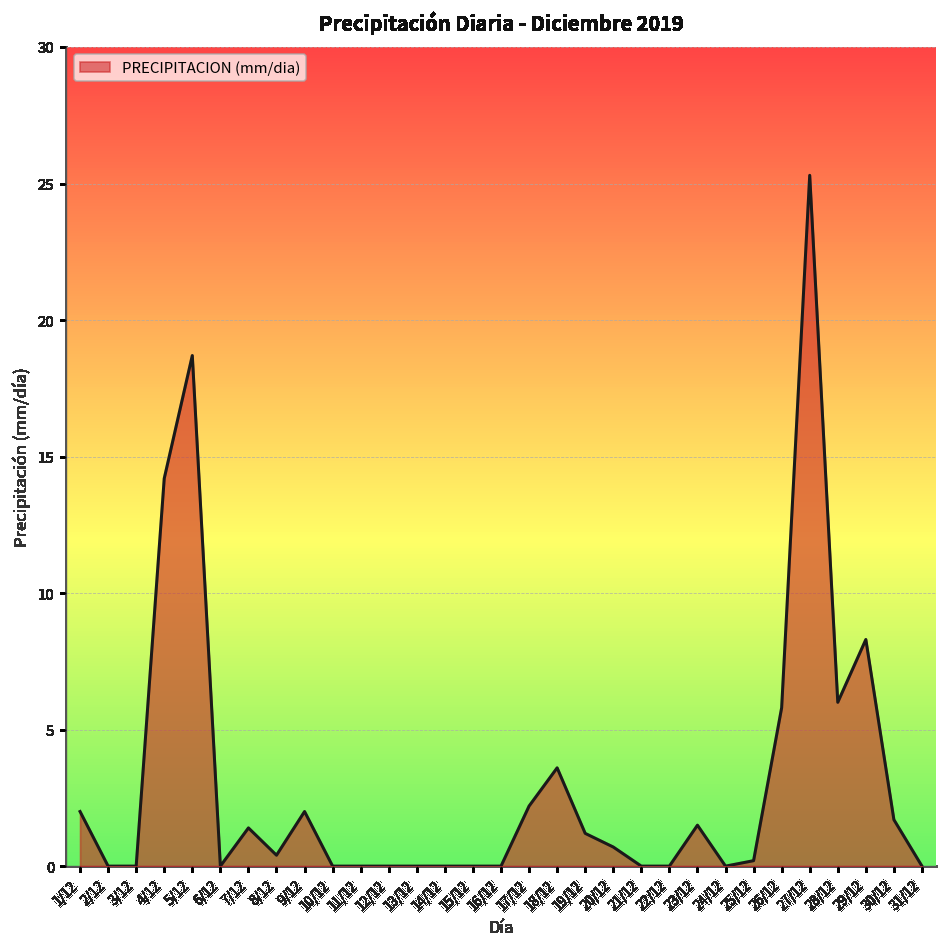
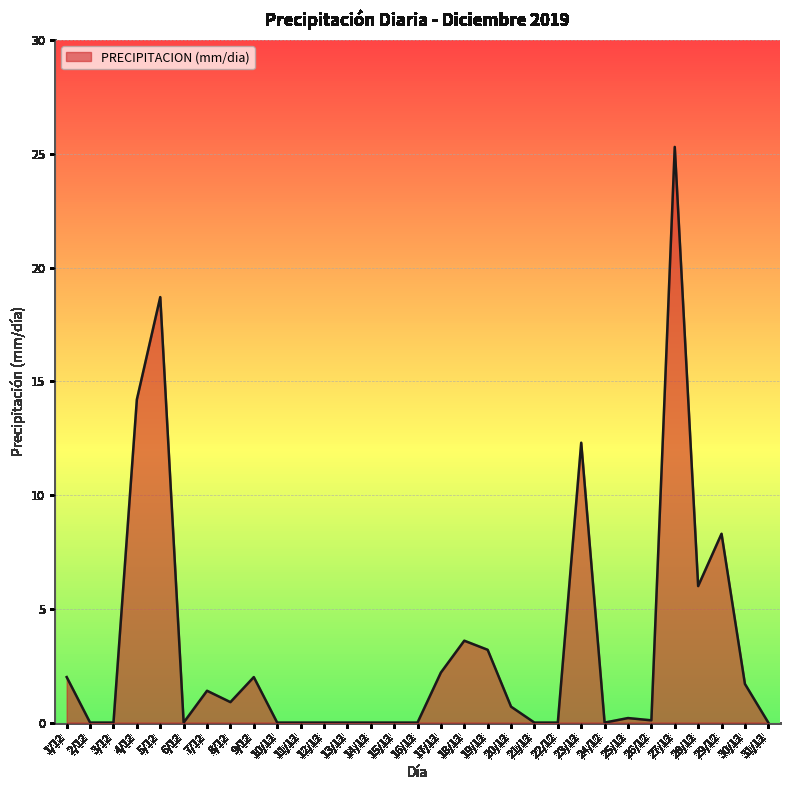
8/12: 0.4 -> 0.9
19/12: 1.2 -> 3.2
23/12: 1.5 -> 12.3
26/12: 5.8 -> 0.1
